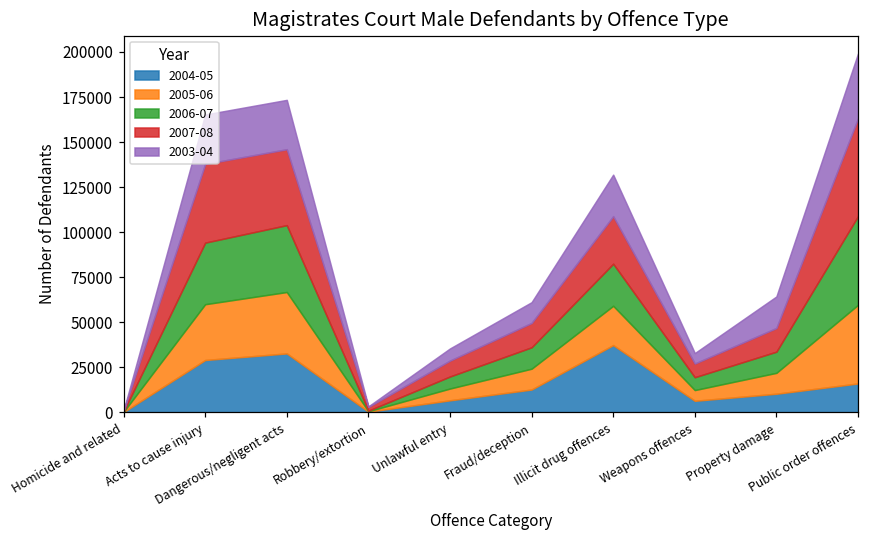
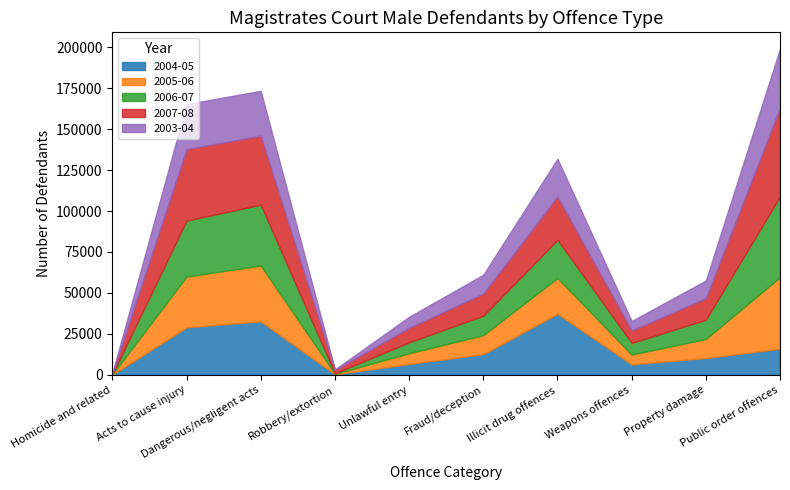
2003-04, Property damage: 18000 -> 11000
